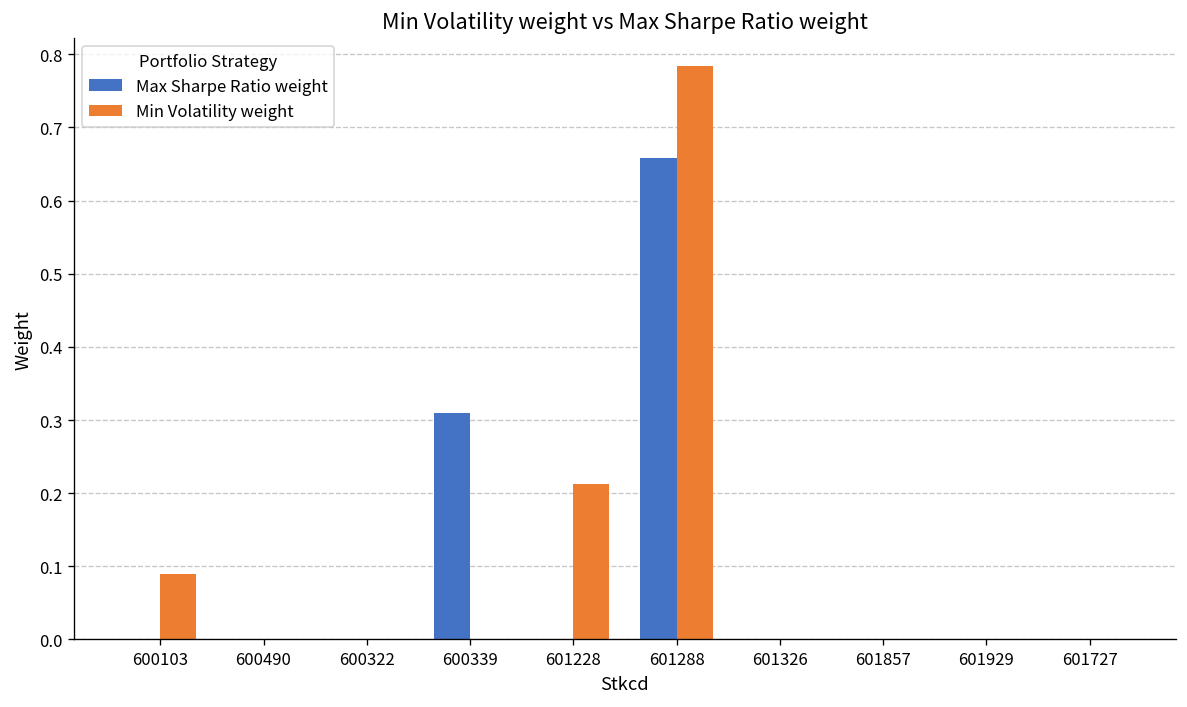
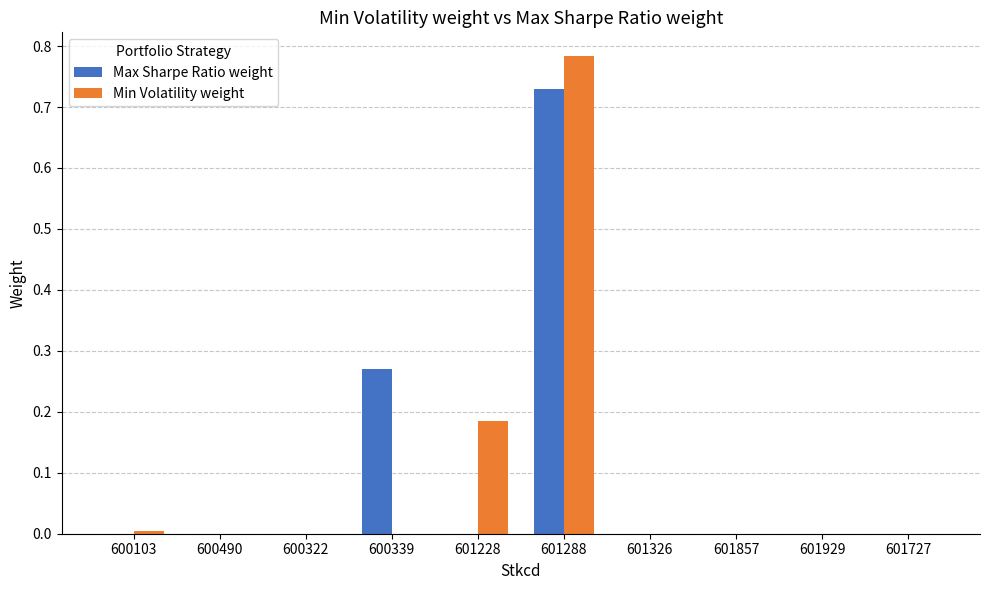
Min Volatility weight, 600103: 0.09 -> 0.00
Max Sharpe Ratio weight, 600339: 0.31 -> 0.27
Min Volatility weight, 601228: 0.21 -> 0.18
Max Sharpe Ratio weight, 601288: 0.66 -> 0.73
